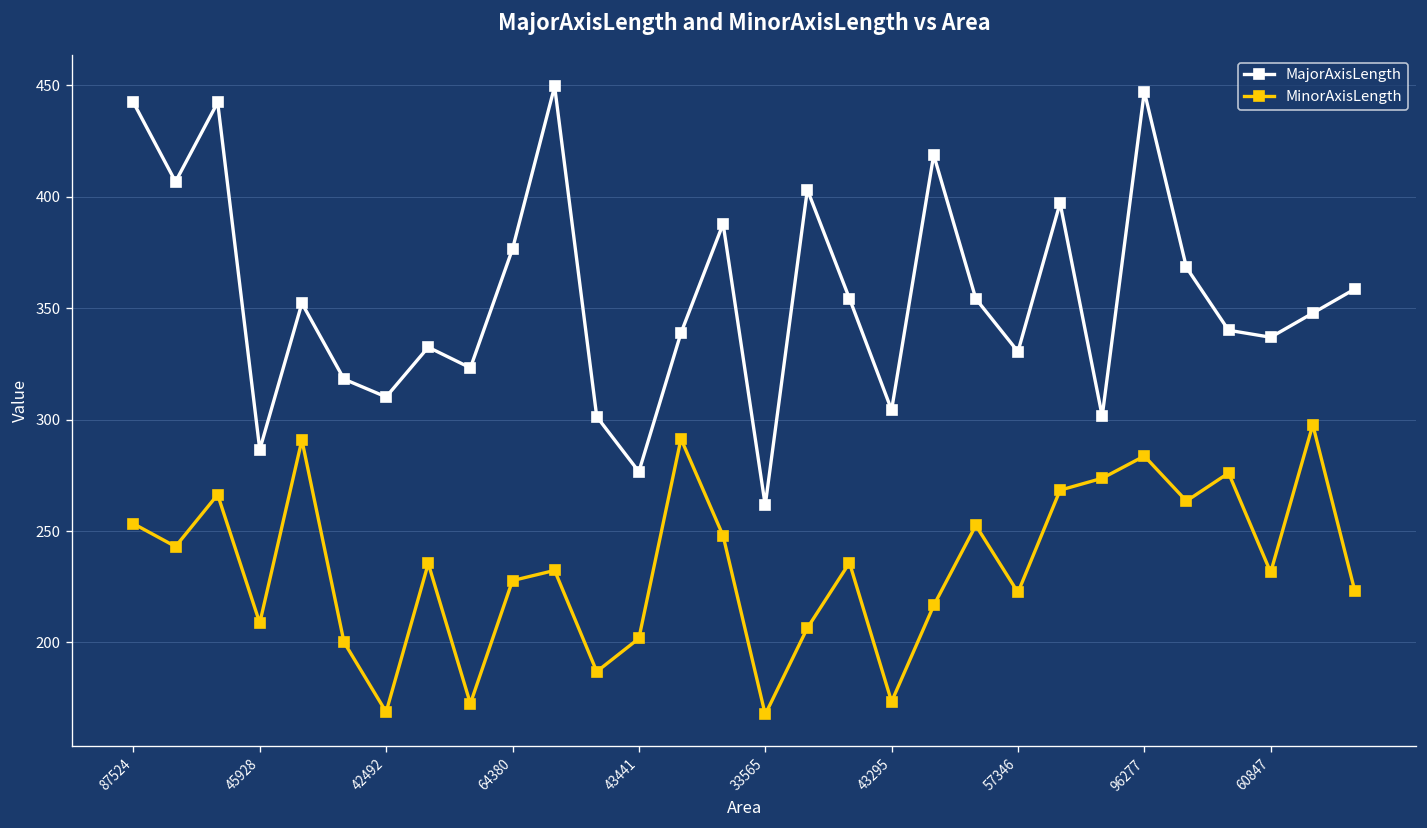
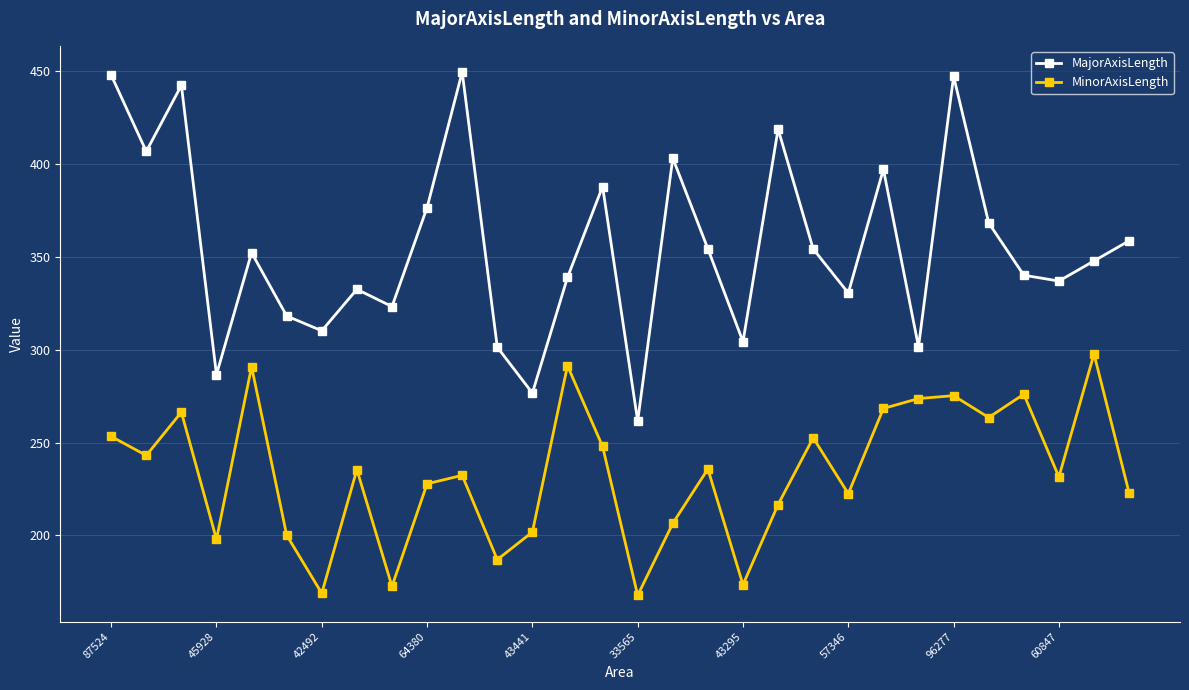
MajorAxisLength, 87524: 442 -> 448
MinorAxisLength, 45928: 209 -> 198
MinorAxisLength, 96277: 284 -> 275
